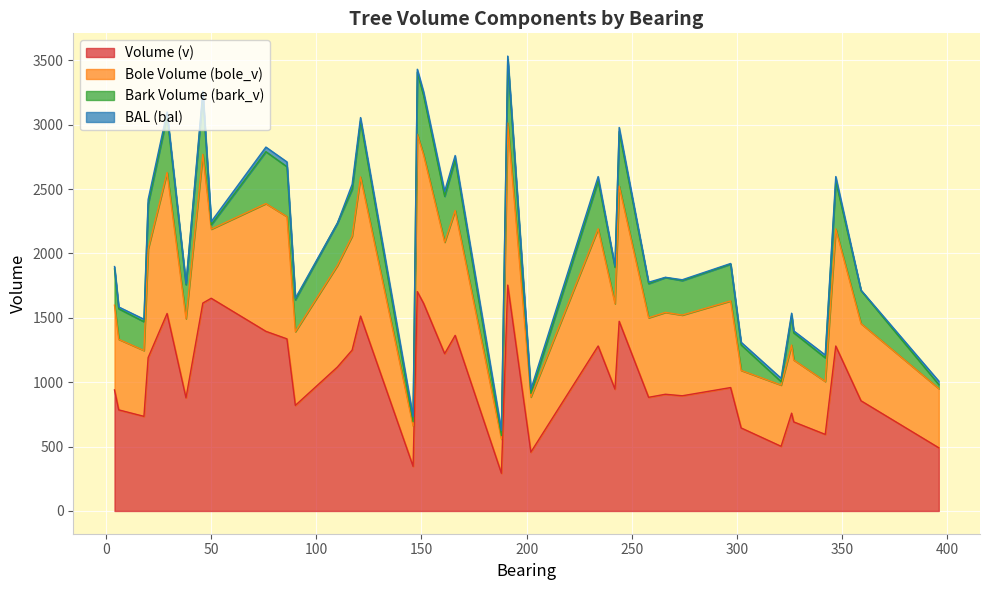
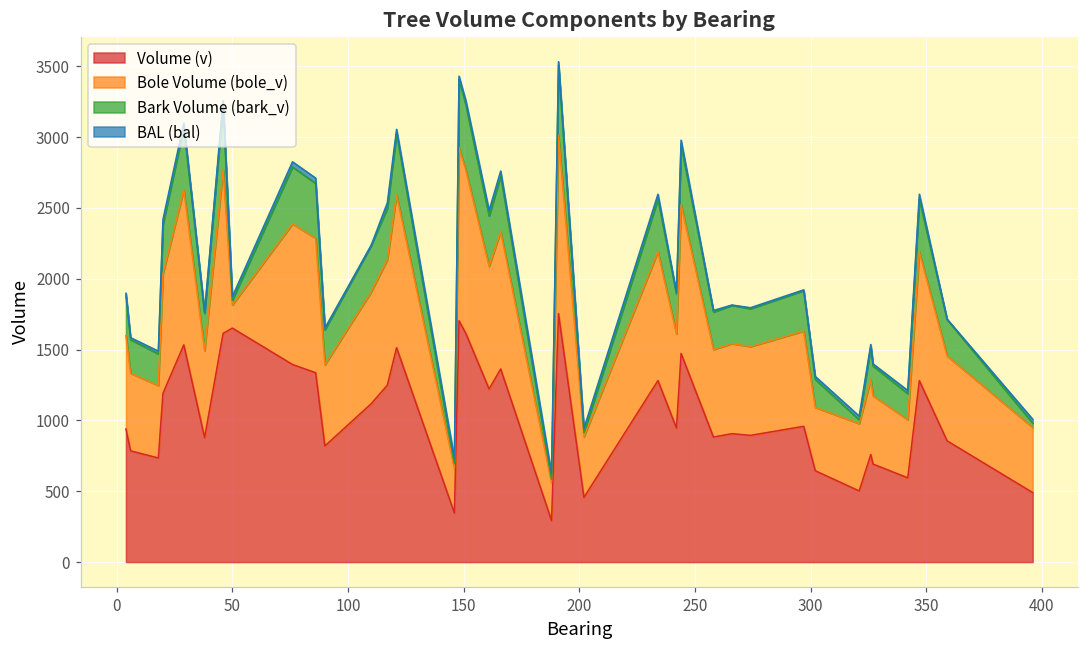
Bole Volume (bole_v), 50: 540 -> 160
